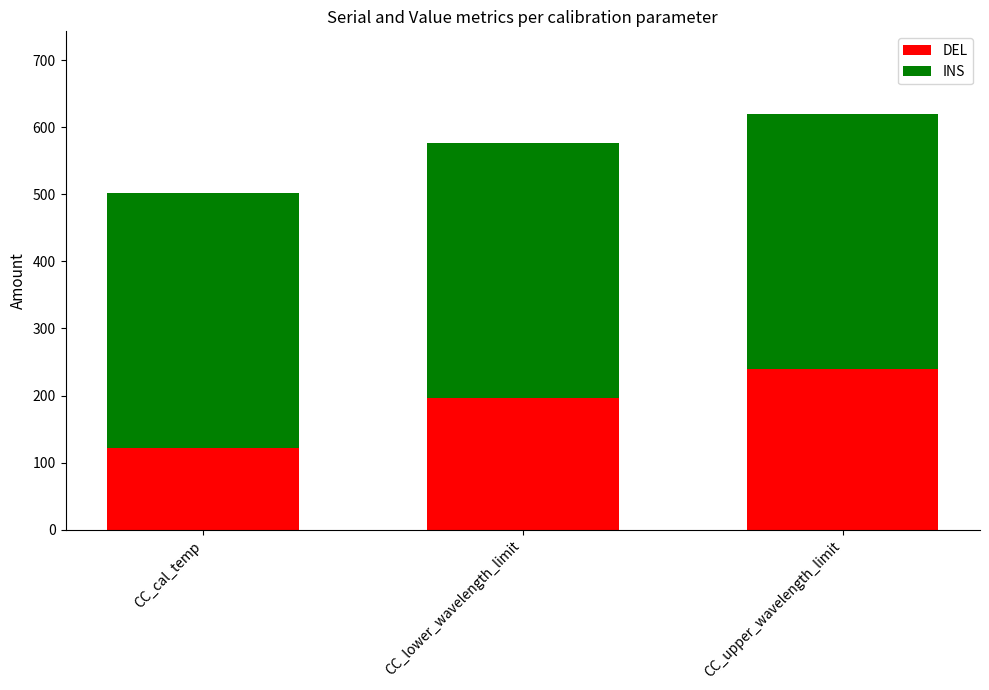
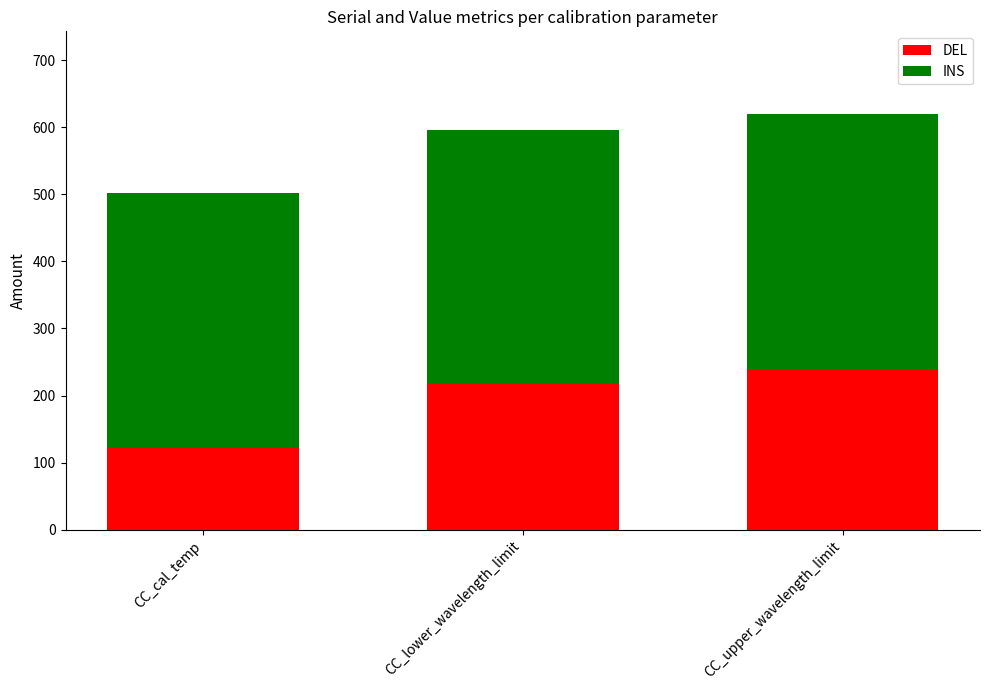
DEL, CC_lower_wavelength_limit: 200 -> 220
